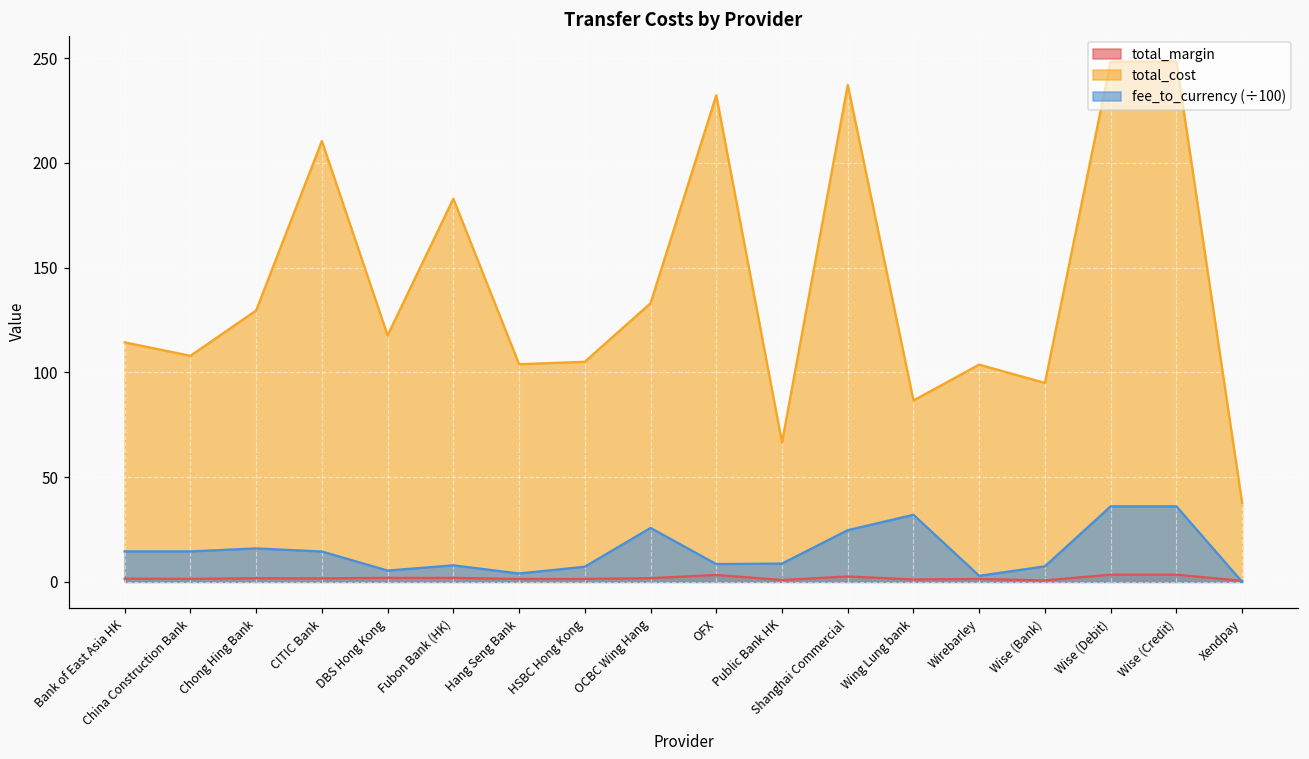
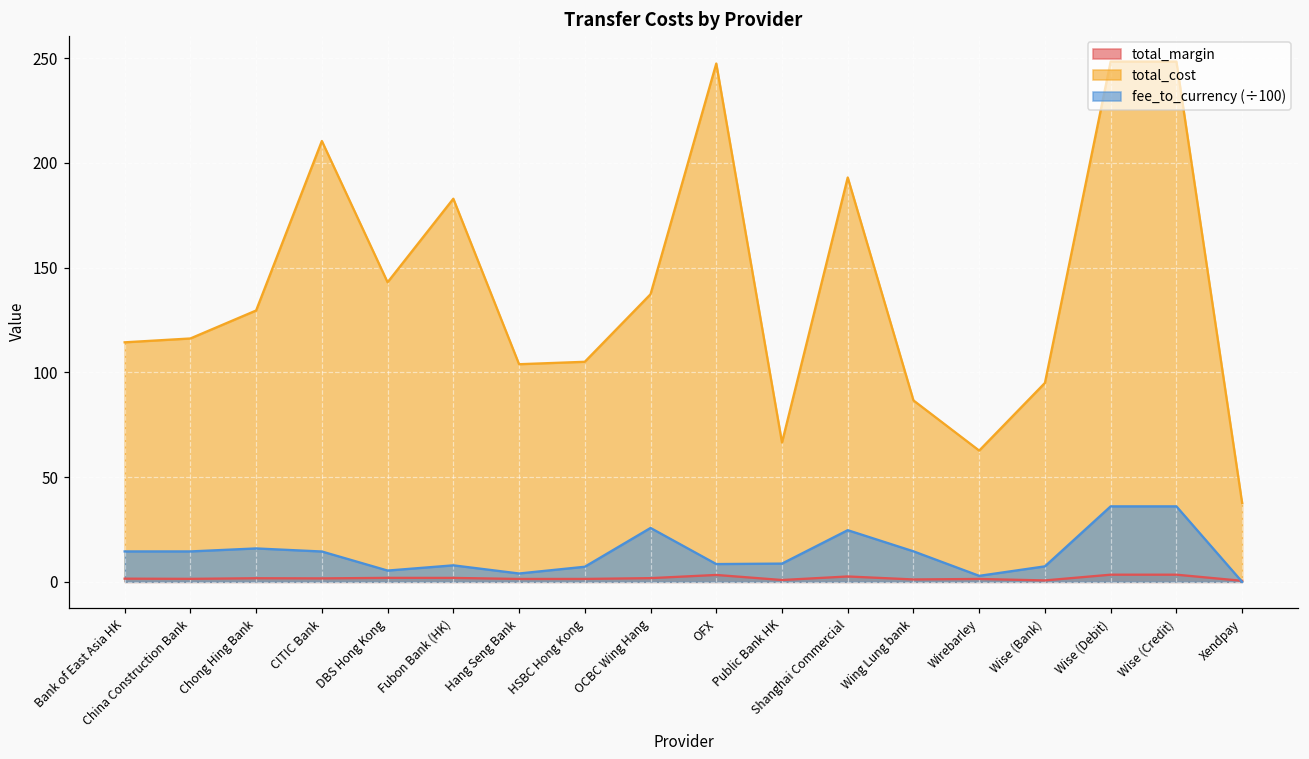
total_cost, China Construction Bank: 108 -> 116
total_cost, DBS Hong Kong: 118 -> 143
total_cost, OCBC Wing Hang: 133 -> 137
total_cost, OFX: 232 -> 247
total_cost, Shanghai Commercial: 237 -> 193
fee_to_currency (÷100), Wing Lung bank: 32 -> 15
total_cost, Wirebarley: 104 -> 63
